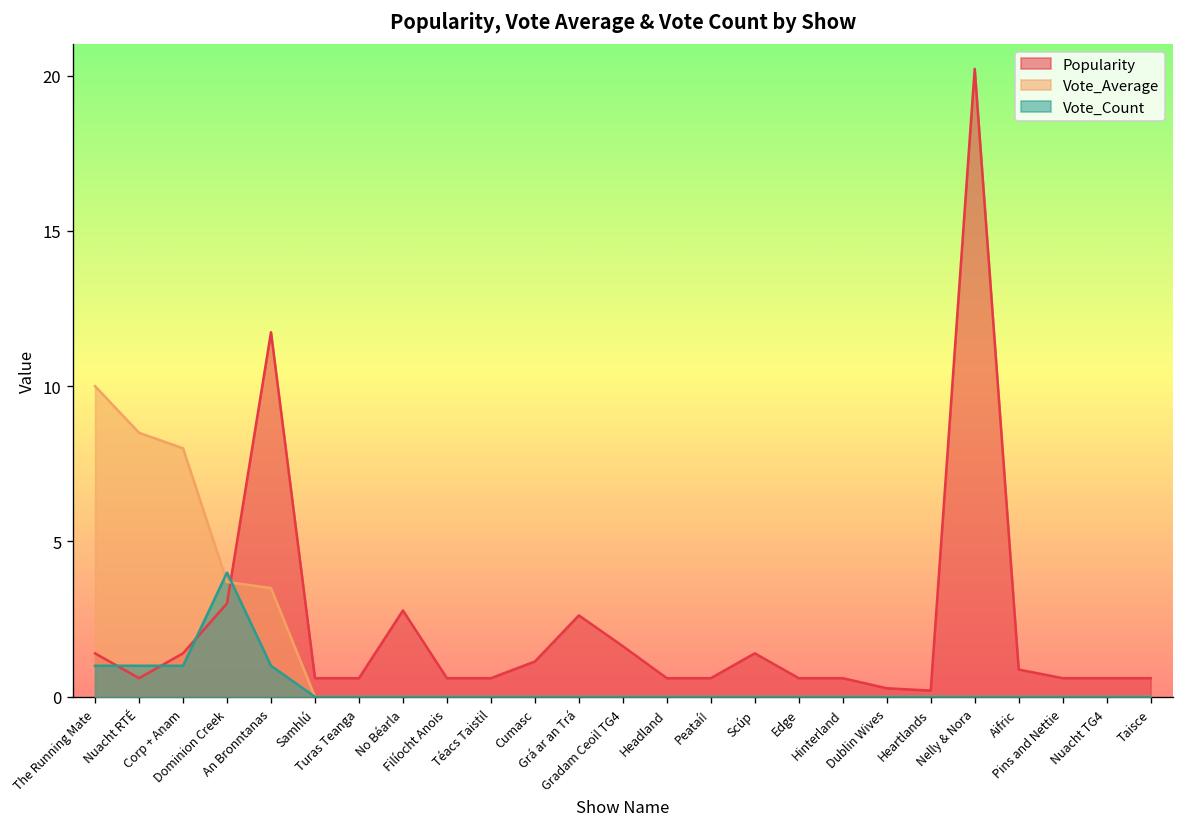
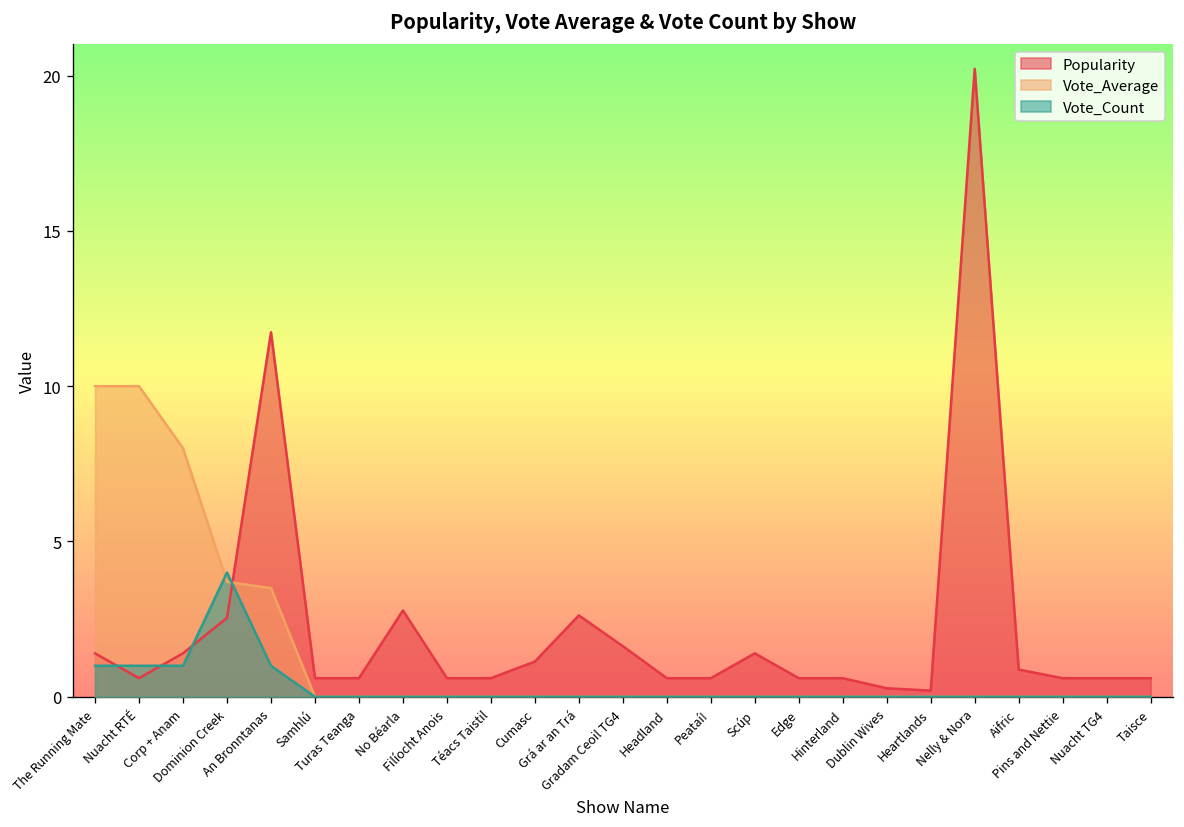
Vote_Average, Nuacht RTÉ: 8.5 -> 10.0
Popularity, Dominion Creek: 3.0 -> 2.5
